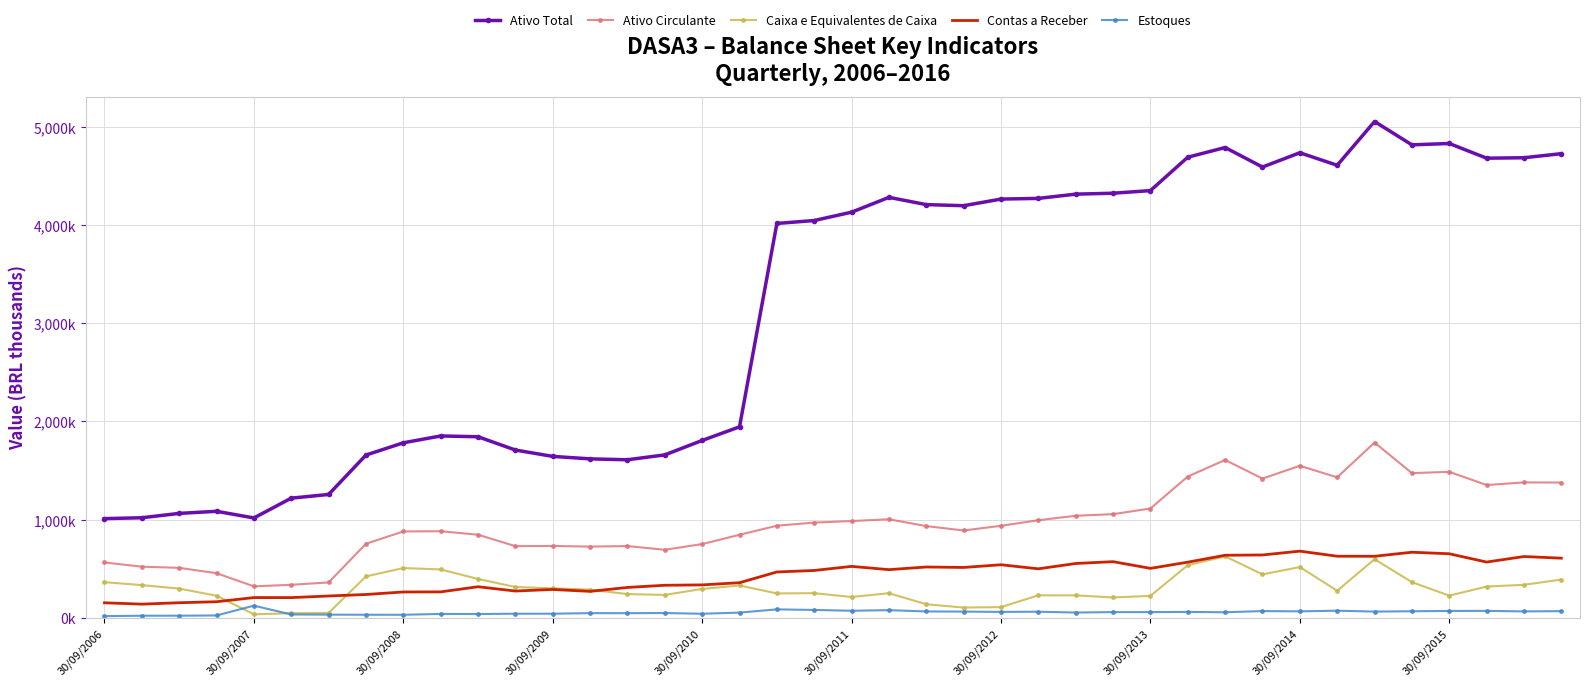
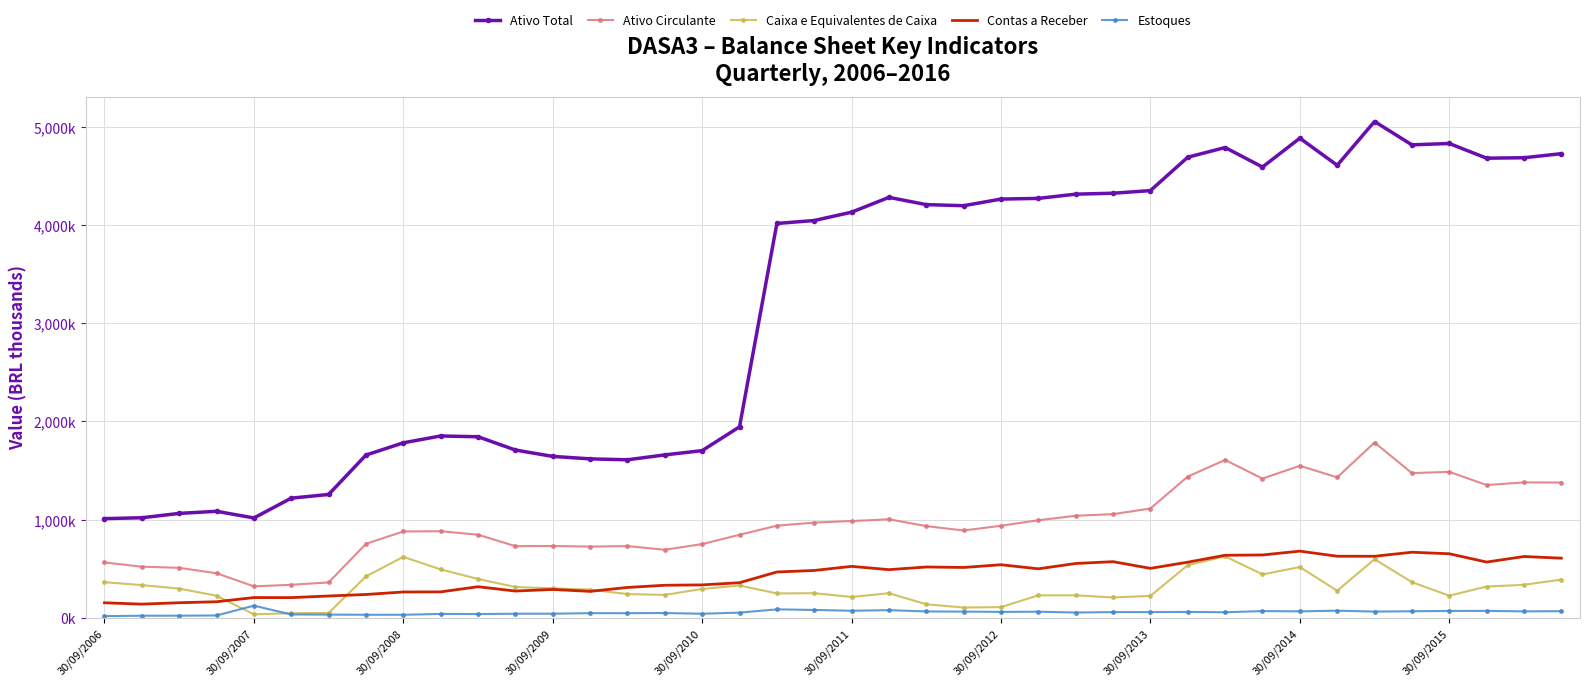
Caixa e Equivalentes de Caixa, 30/09/2008: 500,000 -> 600,000
Ativo Total, 30/09/2010: 1,800,000 -> 1,700,000
Ativo Total, 30/09/2014: 4,700,000 -> 4,900,000
